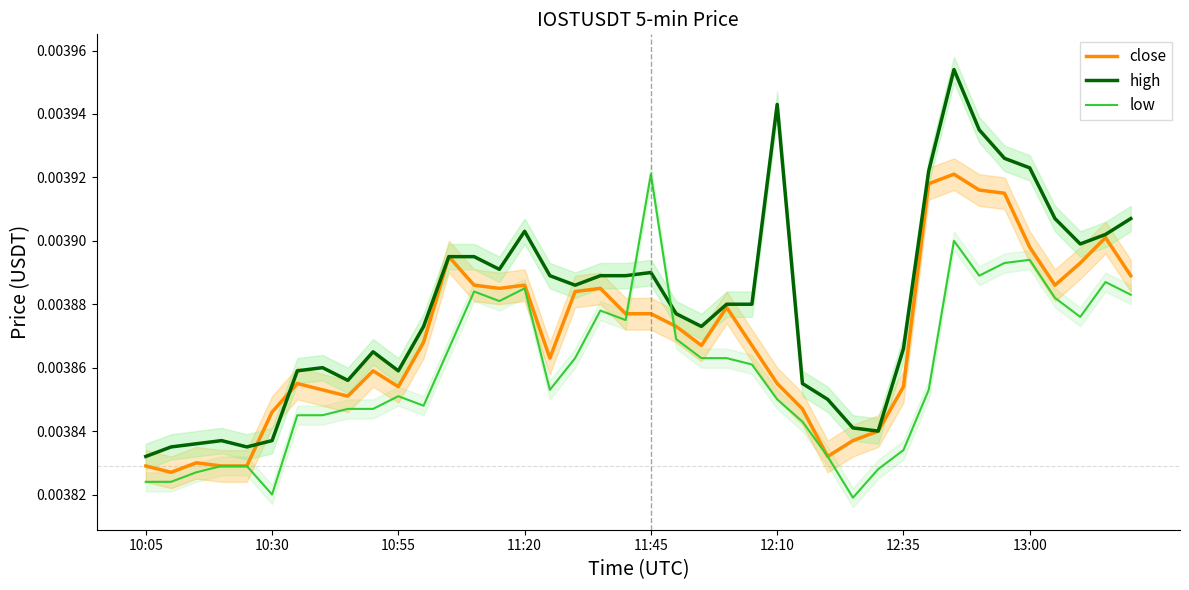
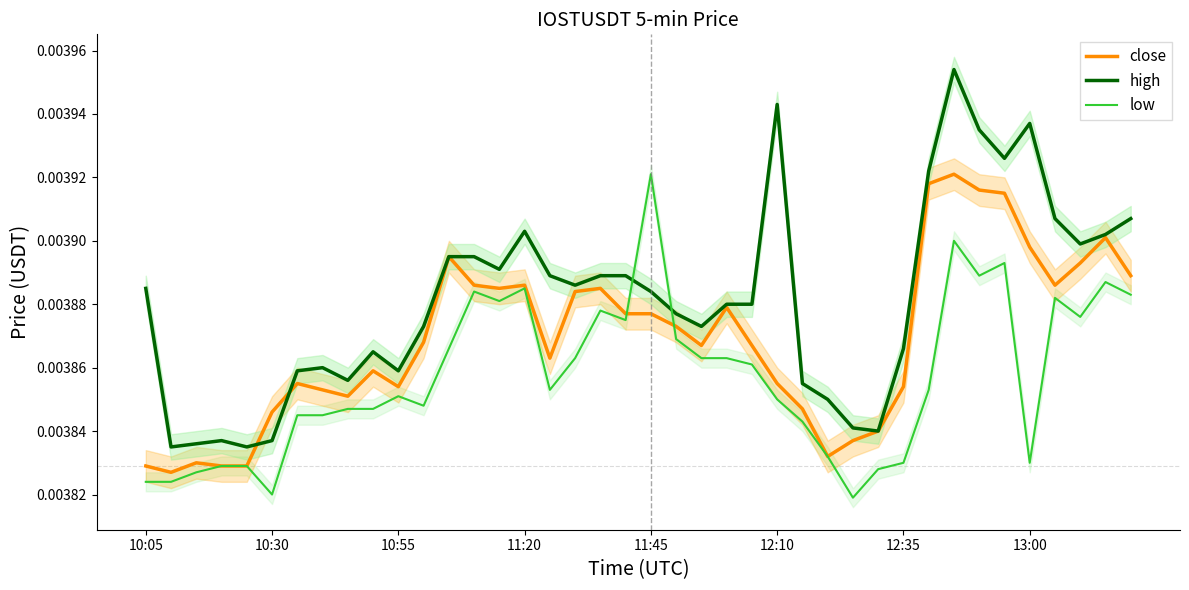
high, 10:05: 0.003832 -> 0.003885
high, 11:45: 0.003890 -> 0.003884
low, 12:35: 0.003834 -> 0.003830
high, 13:00: 0.003923 -> 0.003937
low, 13:00: 0.003894 -> 0.003830
